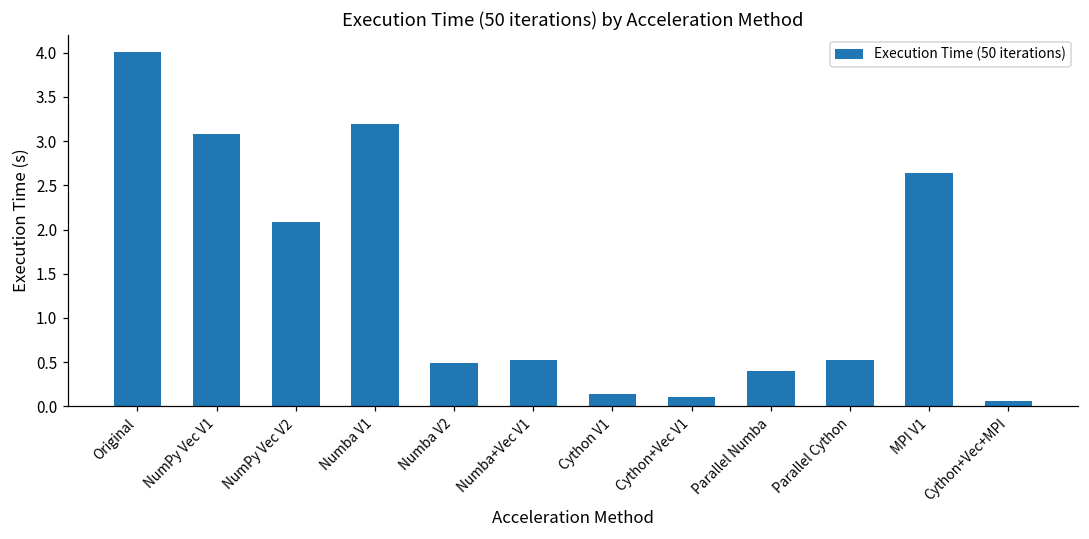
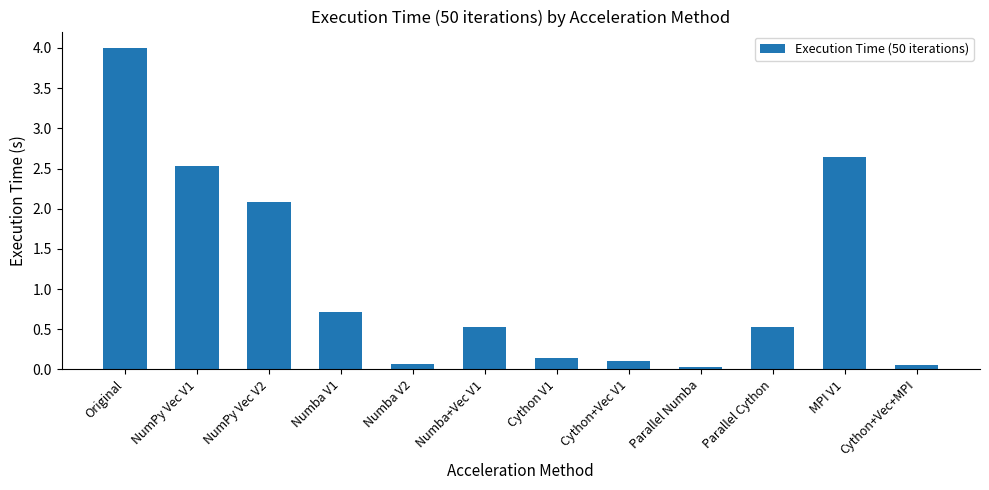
NumPy Vec V1: 3.1 -> 2.5
Numba V1: 3.2 -> 0.7
Numba V2: 0.5 -> 0.1
Parallel Numba: 0.4 -> 0.0
